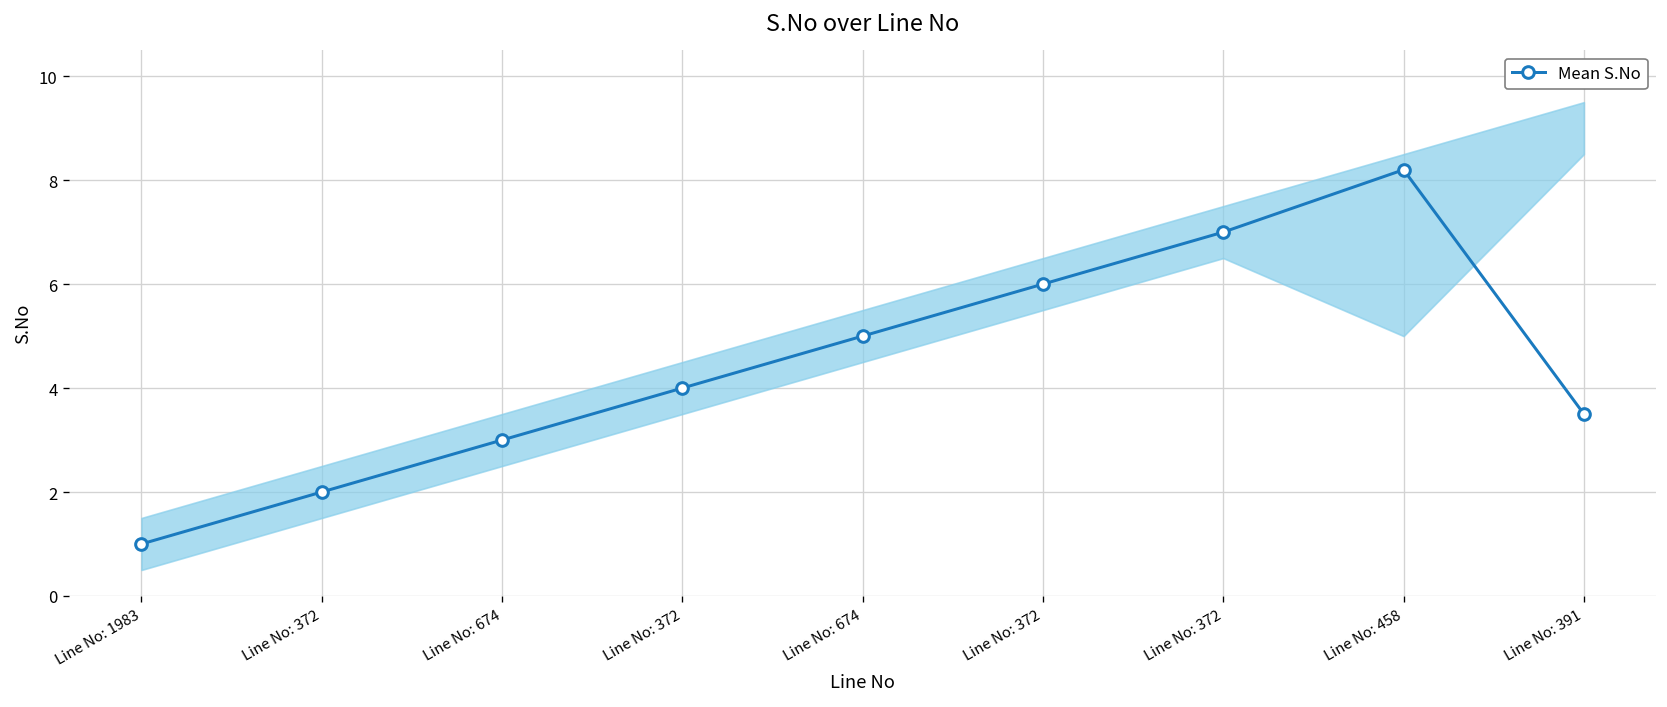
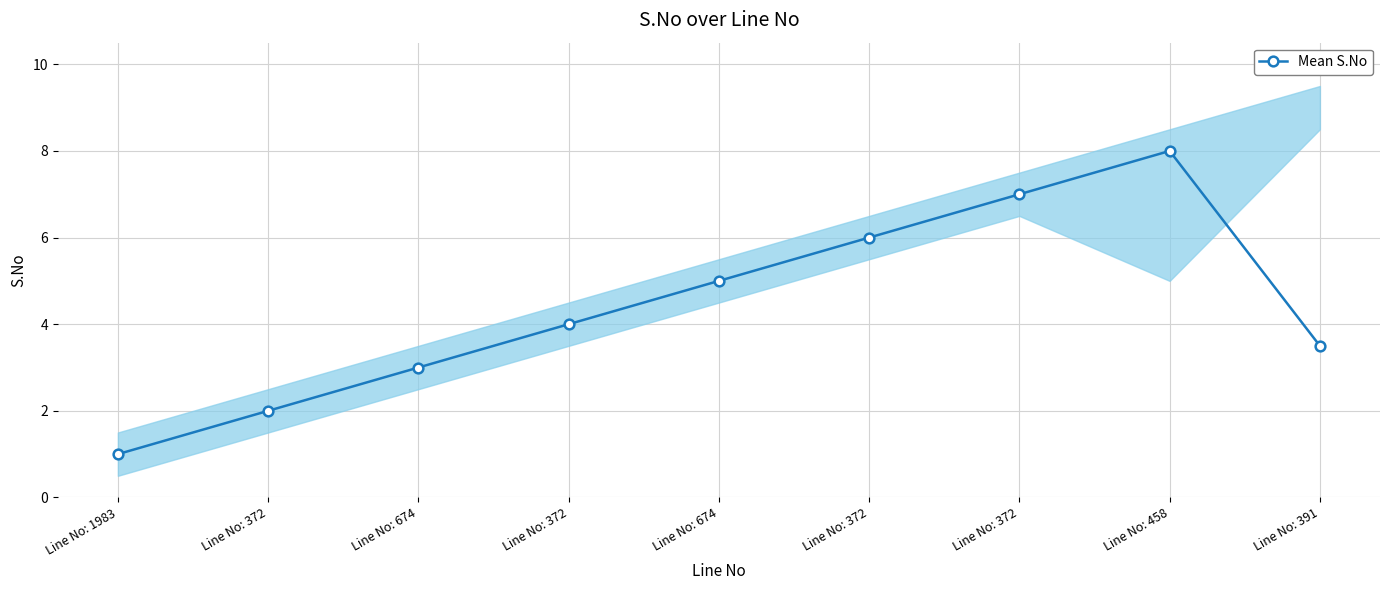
Mean S.No, Line No: 458: 8.2 -> 8.0
